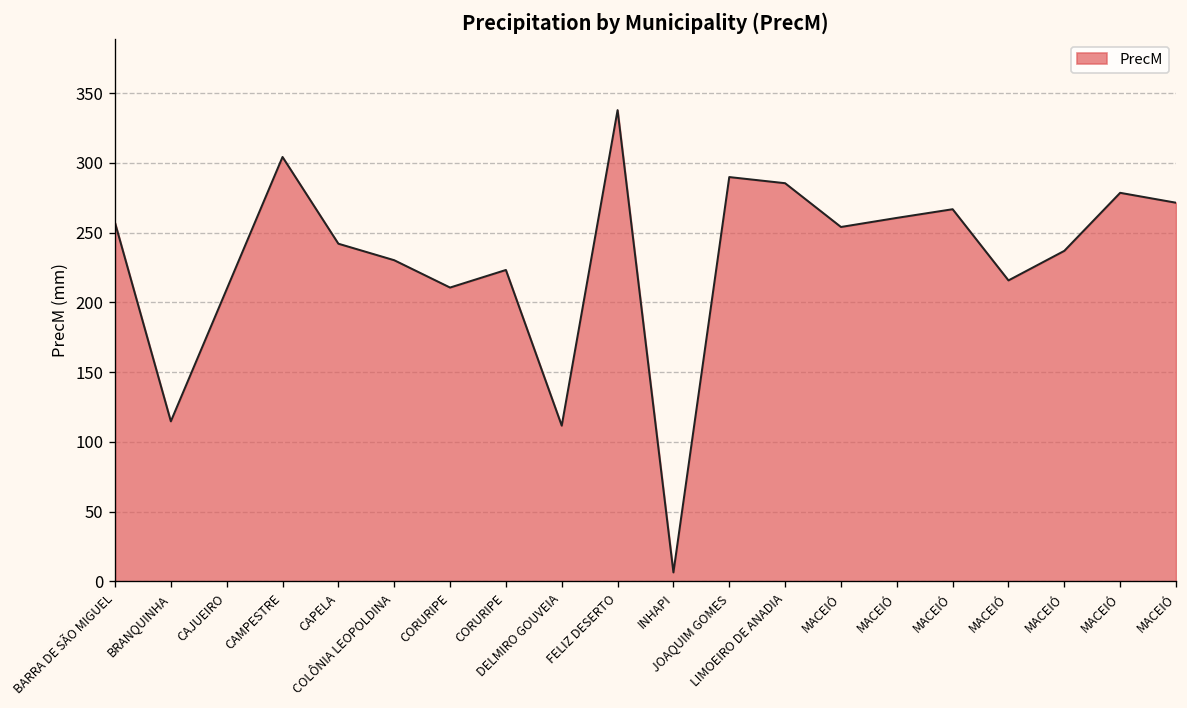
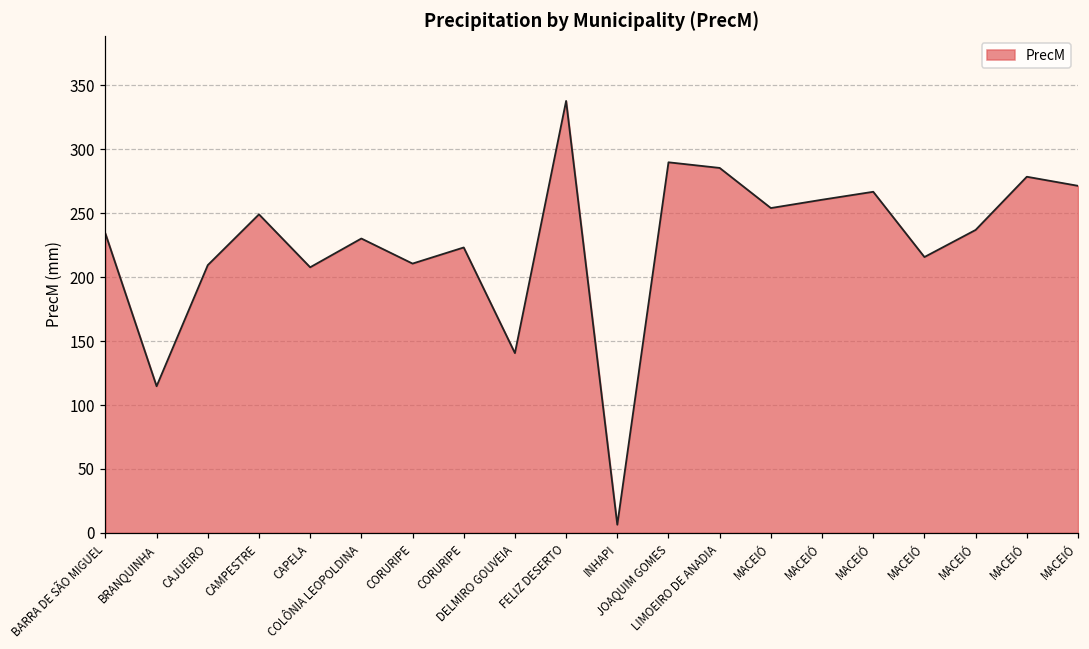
BARRA DE SÃO MIGUEL: 257 -> 234
CAMPESTRE: 304 -> 249
CAPELA: 242 -> 208
DELMIRO GOUVEIA: 112 -> 141
